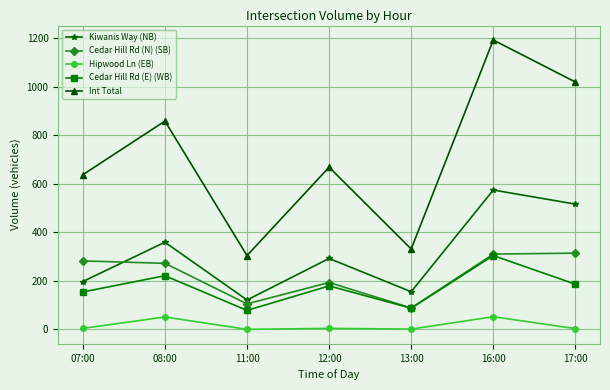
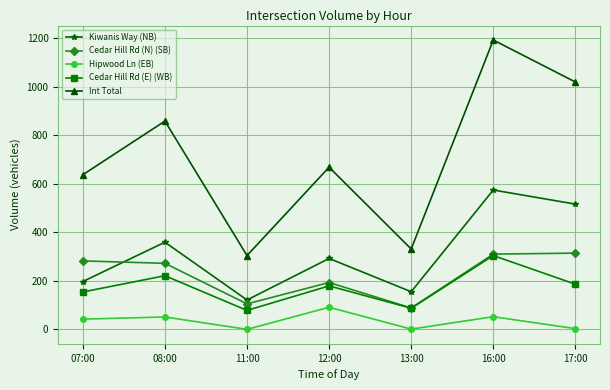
Hipwood Ln (EB), 07:00: 0 -> 40
Hipwood Ln (EB), 12:00: 0 -> 90
